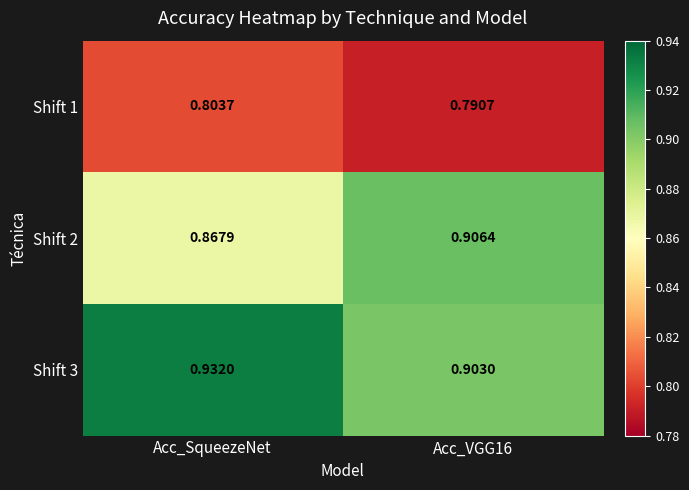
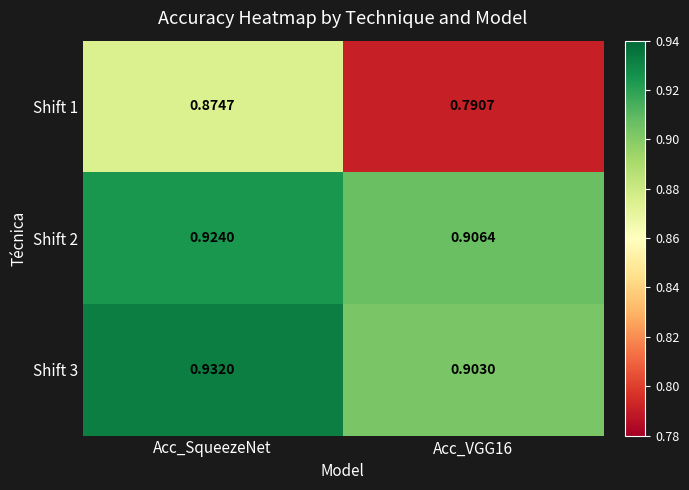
Shift 1, Acc_SqueezeNet: 0.8037 -> 0.8747
Shift 2, Acc_SqueezeNet: 0.8679 -> 0.9240
